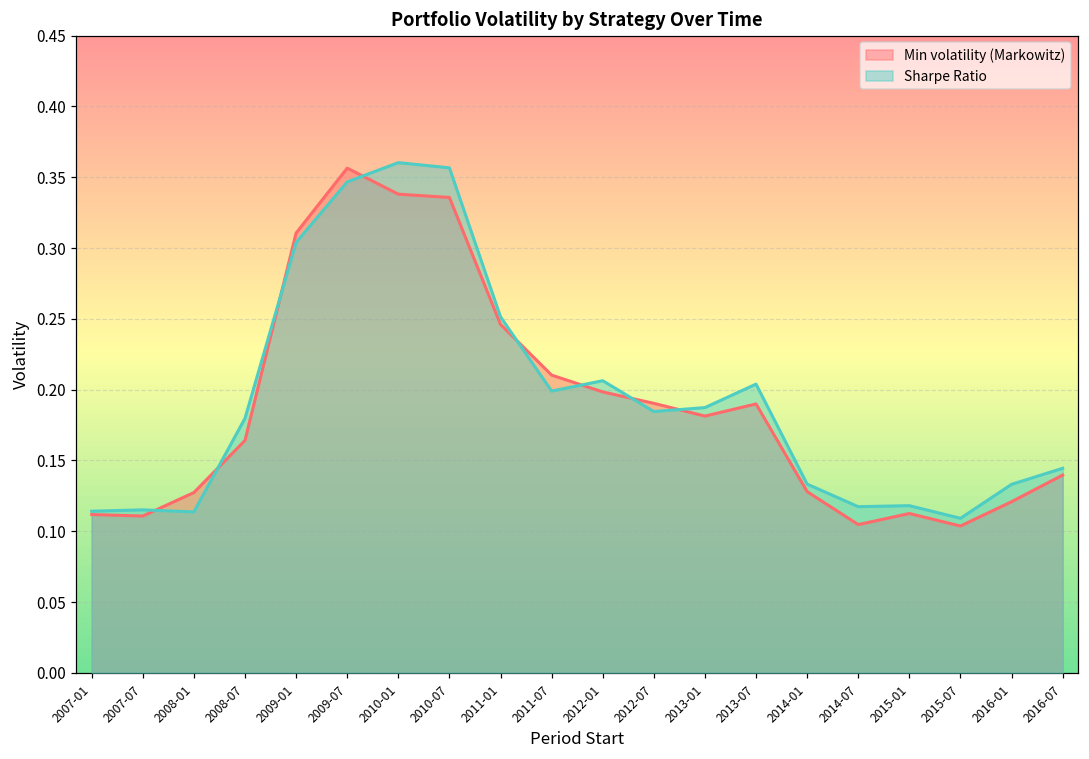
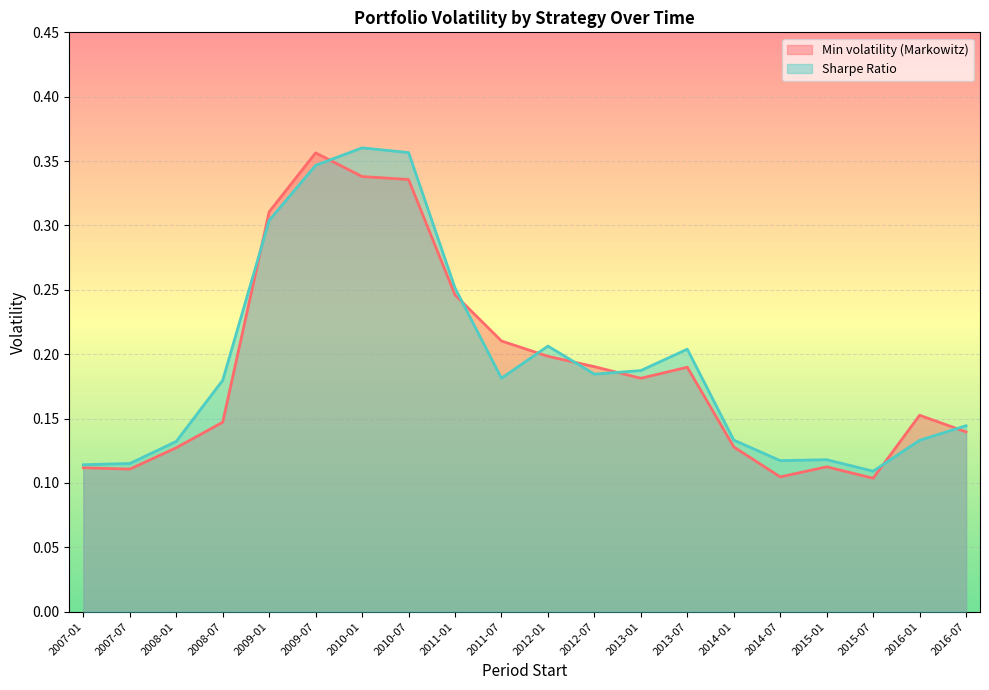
Sharpe Ratio, 2008-01: 0.114 -> 0.132
Min volatility (Markowitz), 2008-07: 0.164 -> 0.147
Sharpe Ratio, 2011-07: 0.199 -> 0.181
Min volatility (Markowitz), 2016-01: 0.121 -> 0.153
